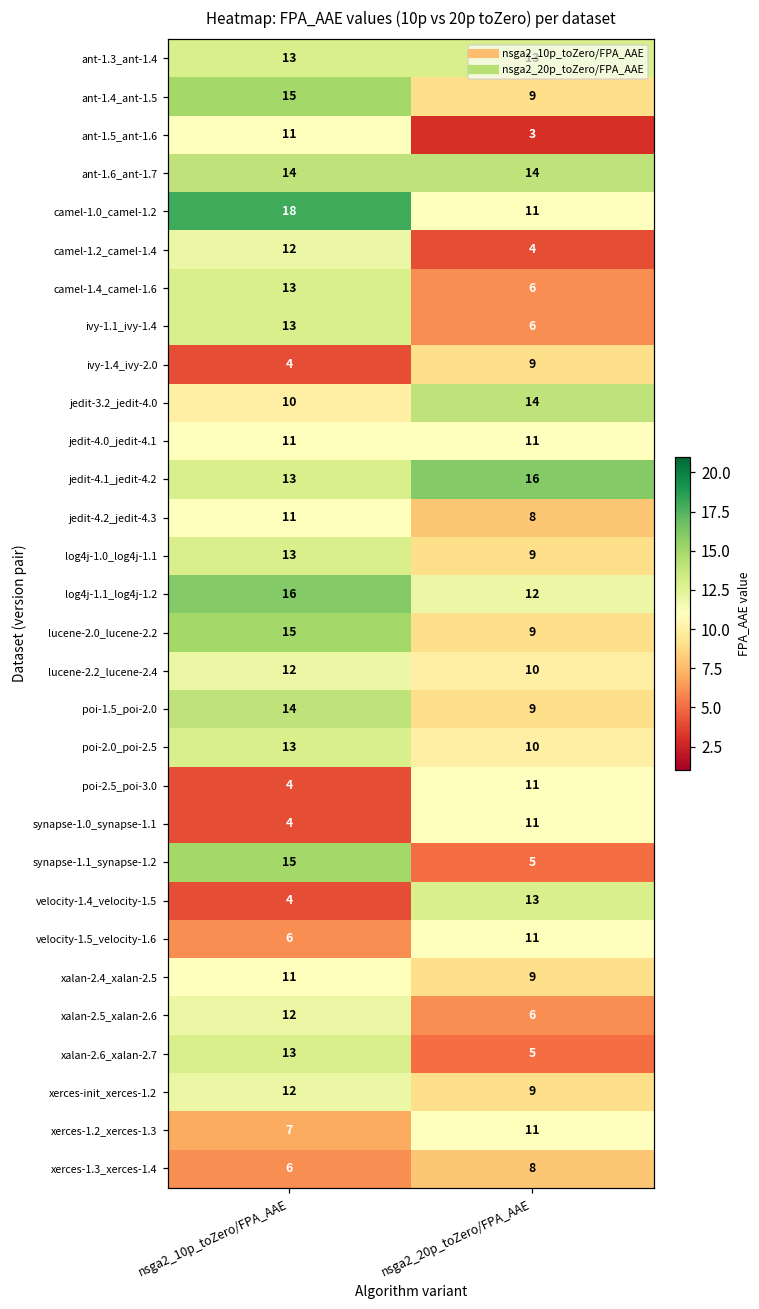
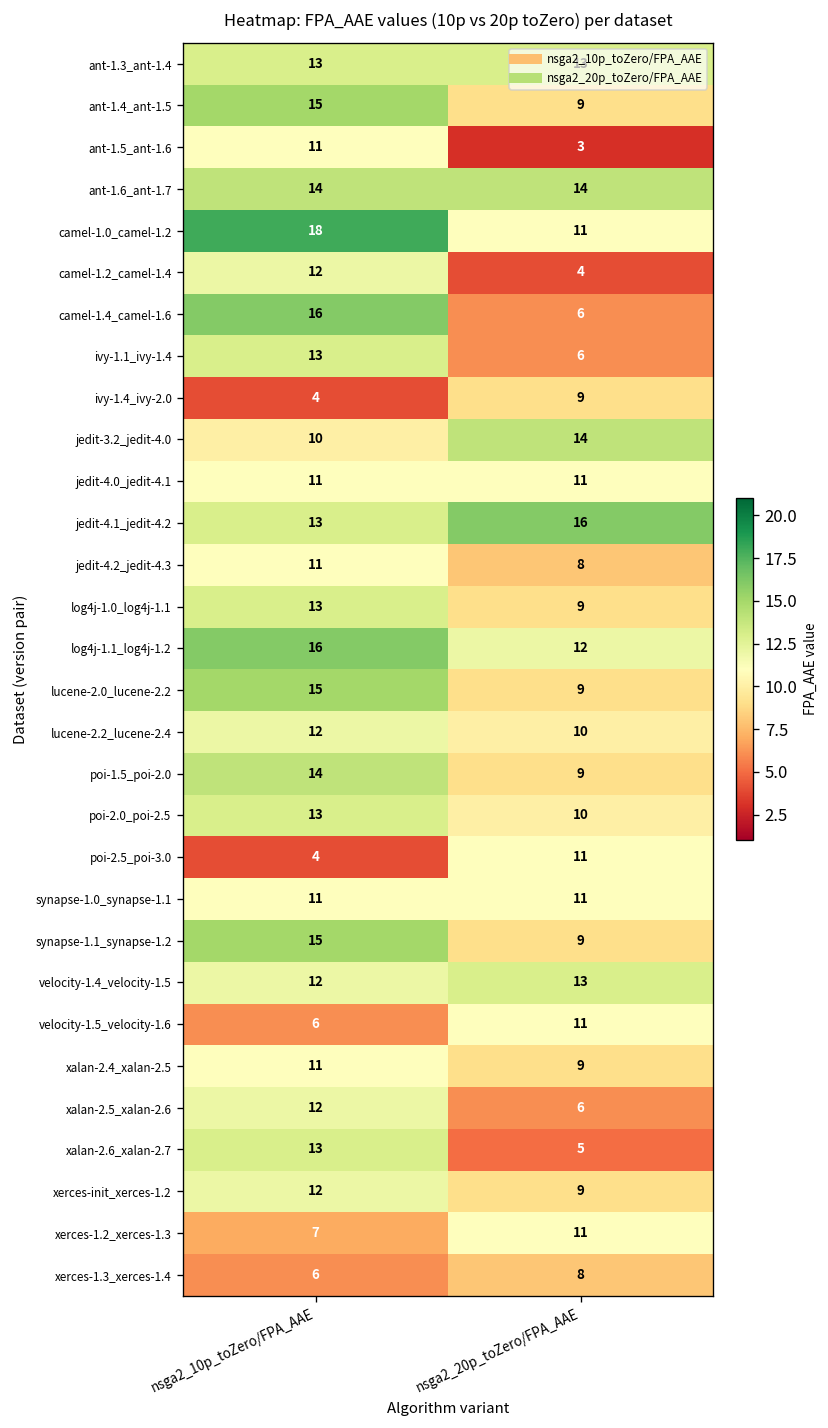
camel-1.4_camel-1.6, nsga2_10p_toZero/FPA_AAE: 13 -> 16
synapse-1.0_synapse-1.1, nsga2_10p_toZero/FPA_AAE: 4 -> 11
synapse-1.1_synapse-1.2, nsga2_20p_toZero/FPA_AAE: 5 -> 9
velocity-1.4_velocity-1.5, nsga2_10p_toZero/FPA_AAE: 4 -> 12
